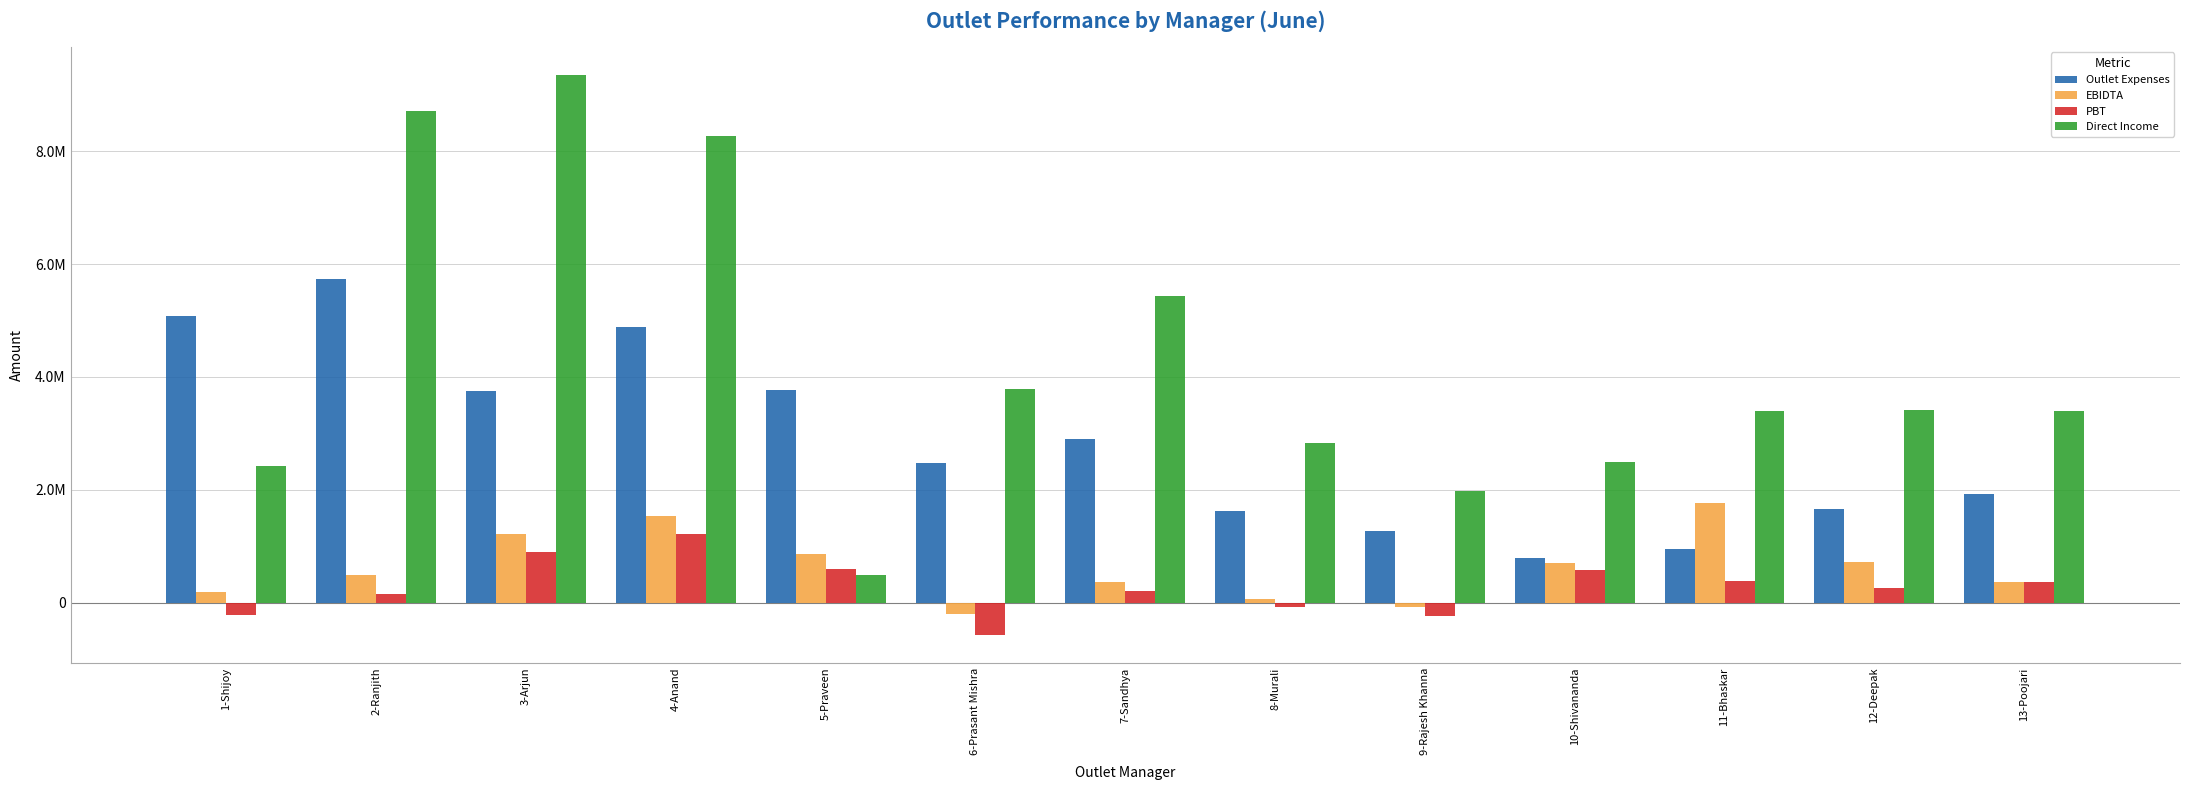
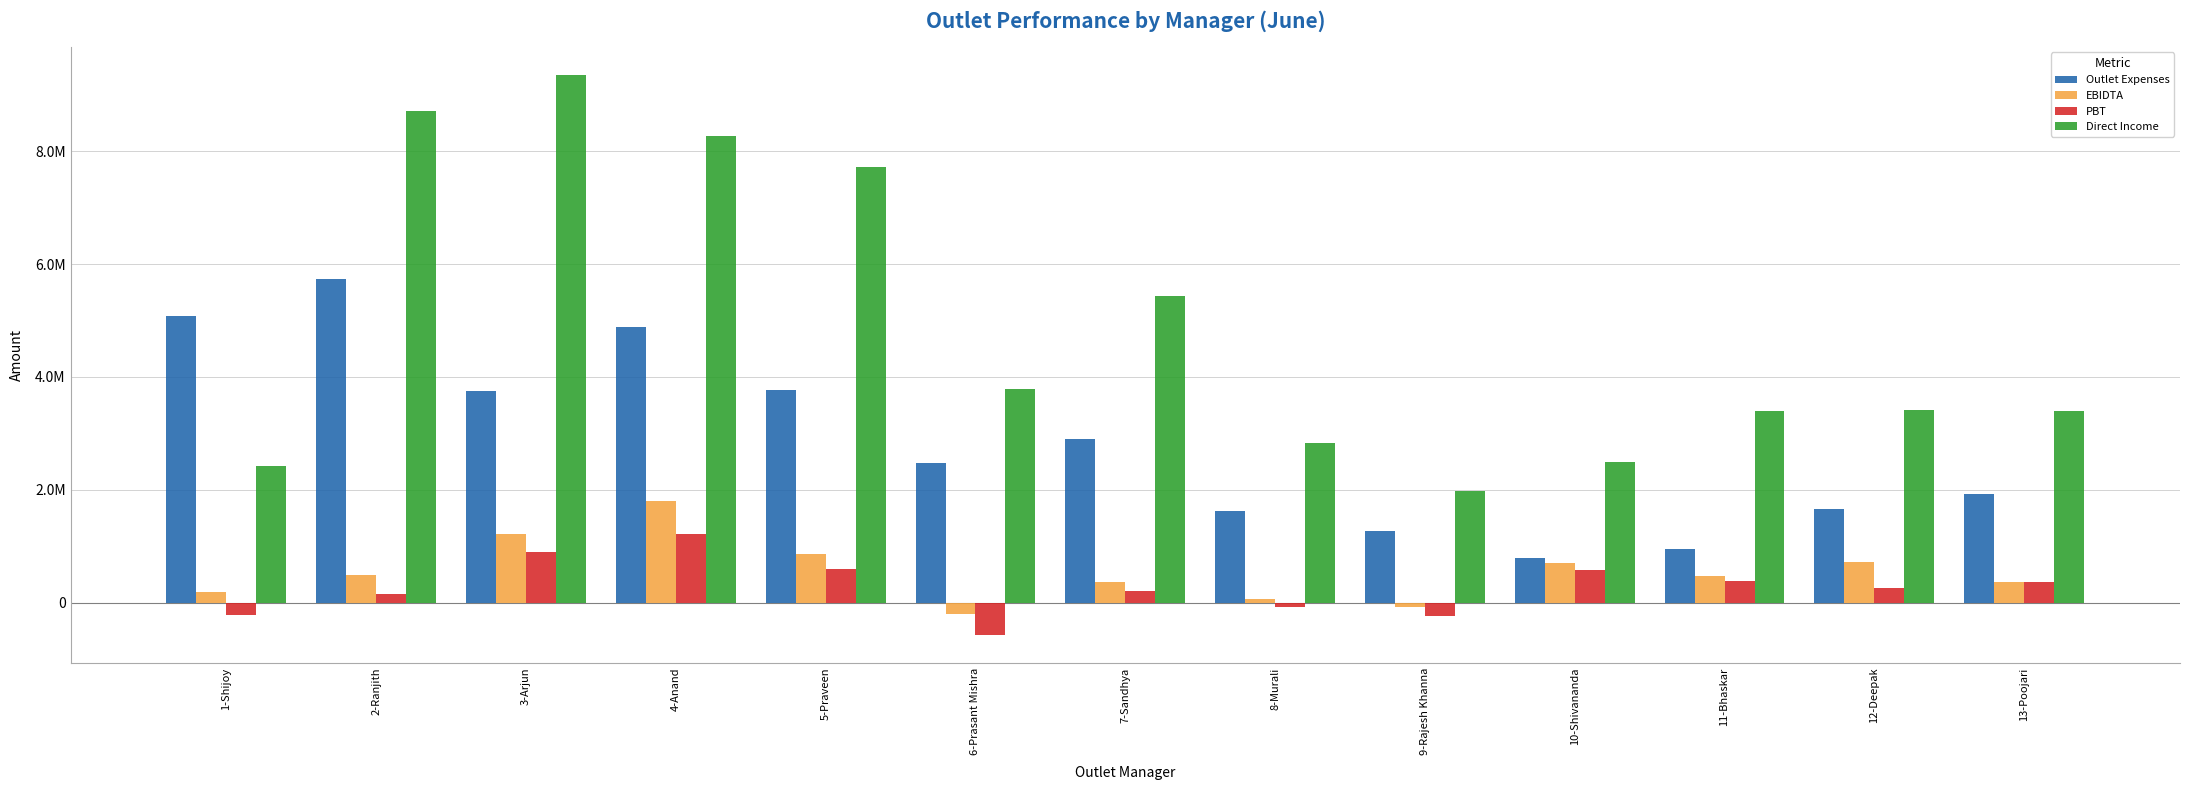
EBIDTA, 4-Anand: 1500000 -> 1800000
Direct Income, 5-Praveen: 500000 -> 7700000
EBIDTA, 11-Bhaskar: 1800000 -> 500000
